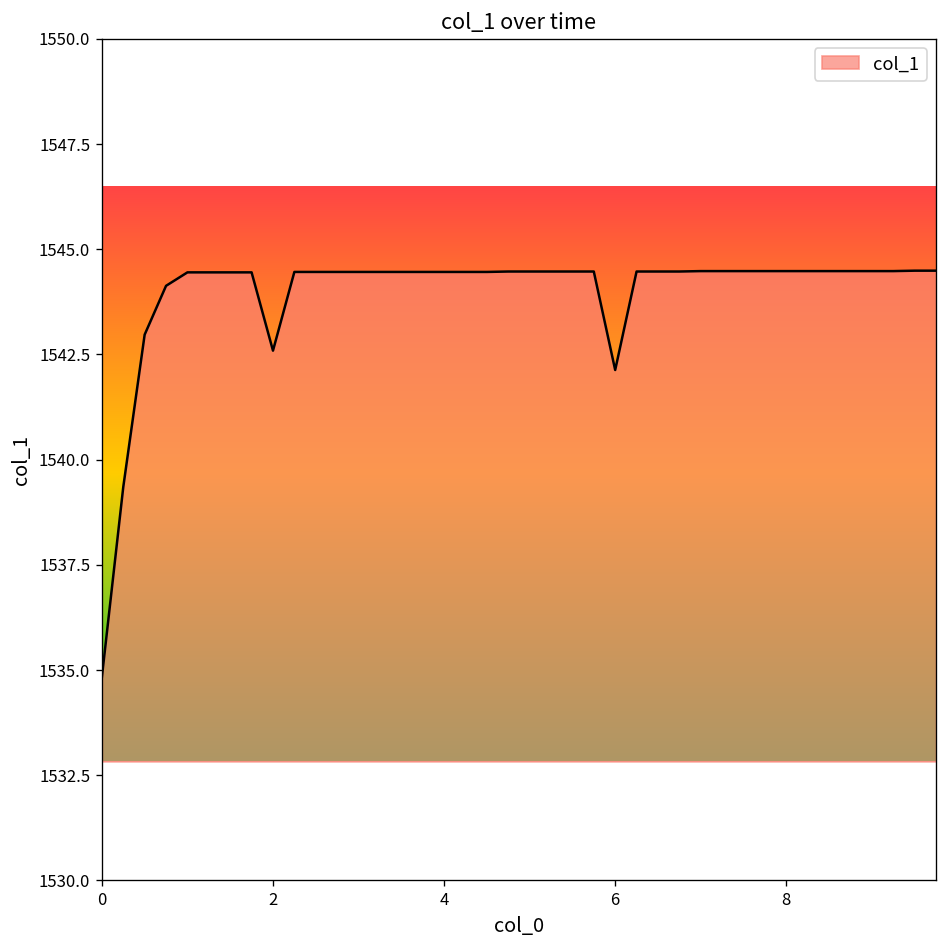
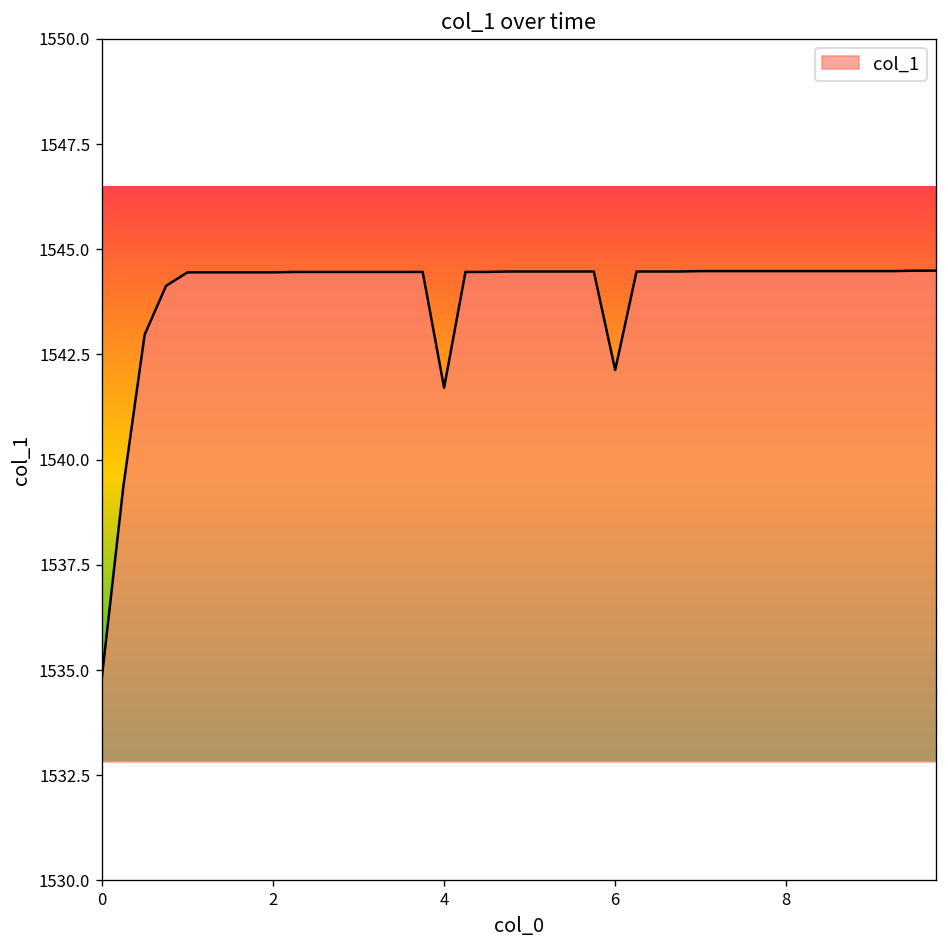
2: 1542.6 -> 1544.5
4: 1544.5 -> 1541.7
